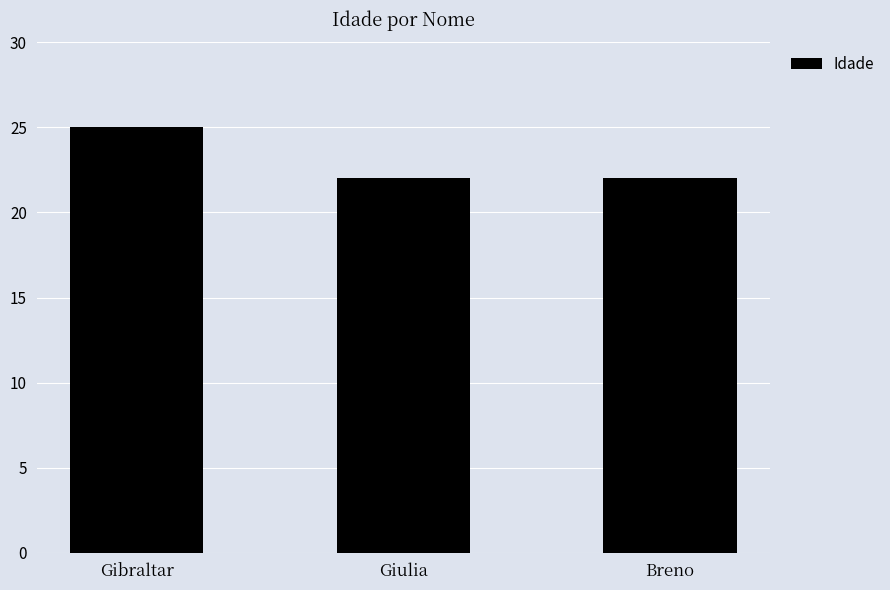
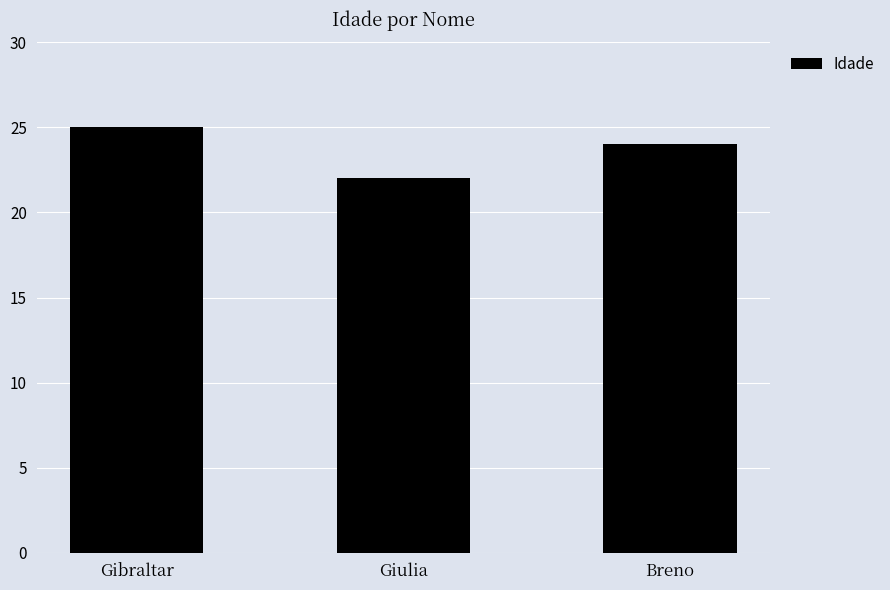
Breno: 22 -> 24
